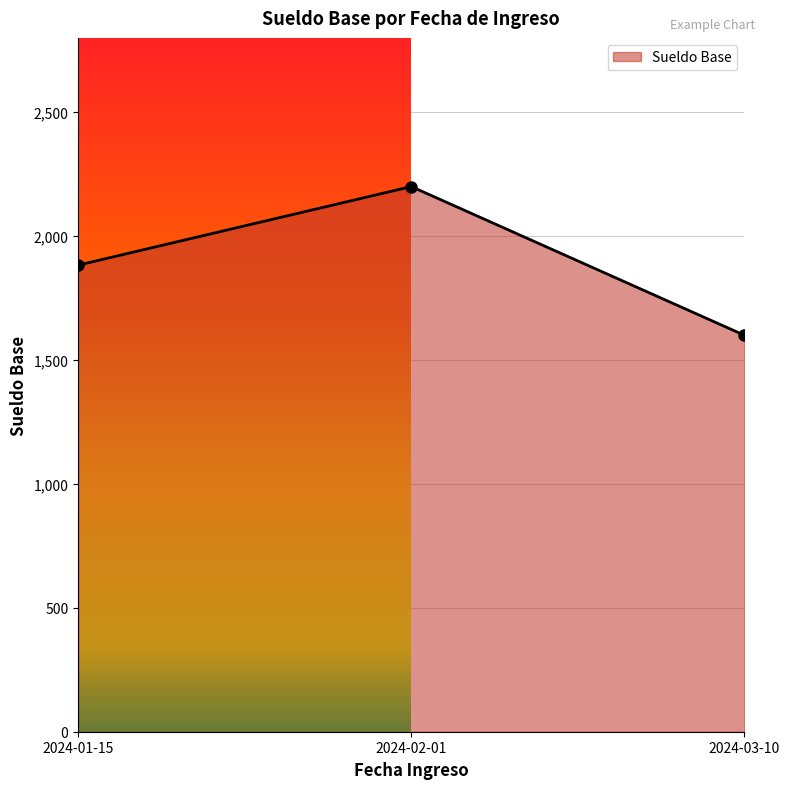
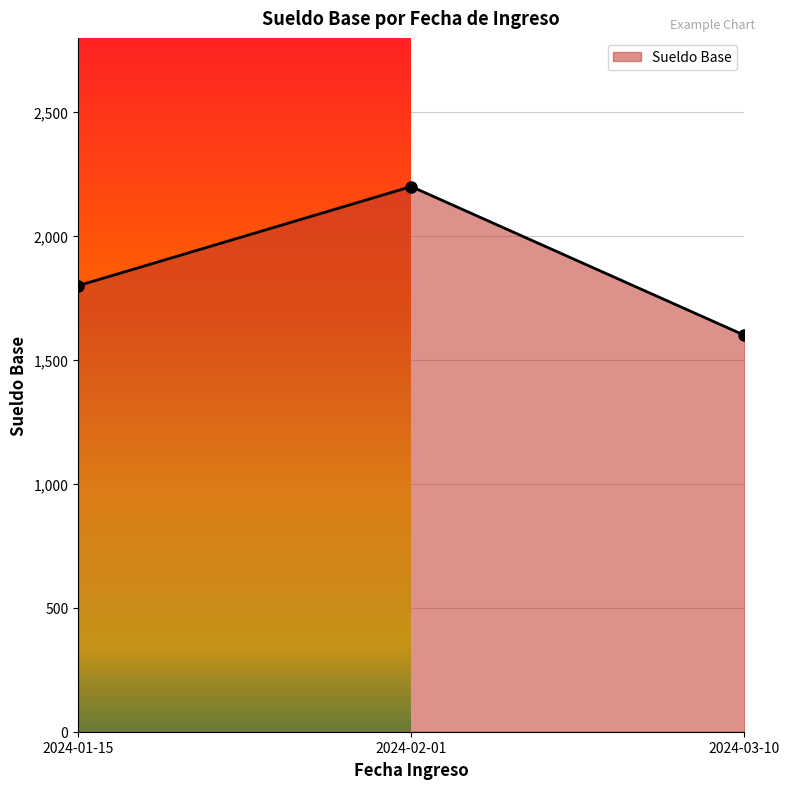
2024-01-15: 1,880 -> 1,800
